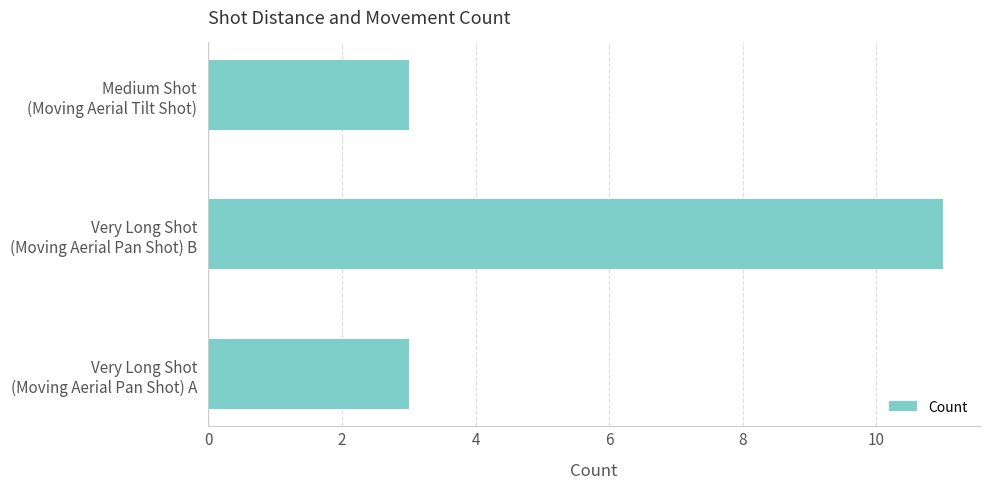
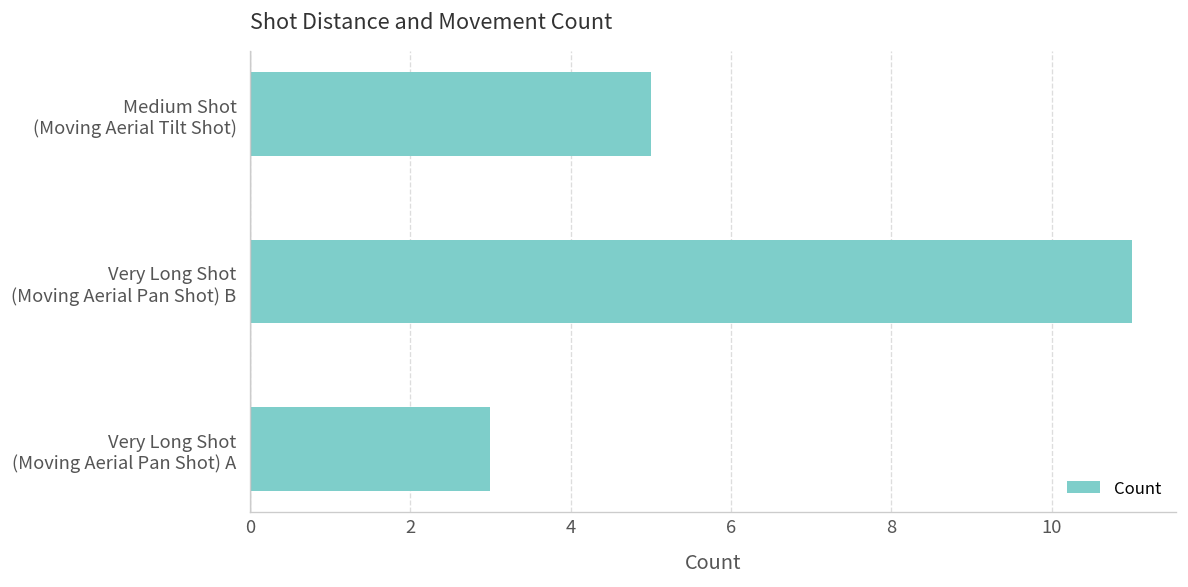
Medium Shot (Moving Aerial Tilt Shot): 3 -> 5
